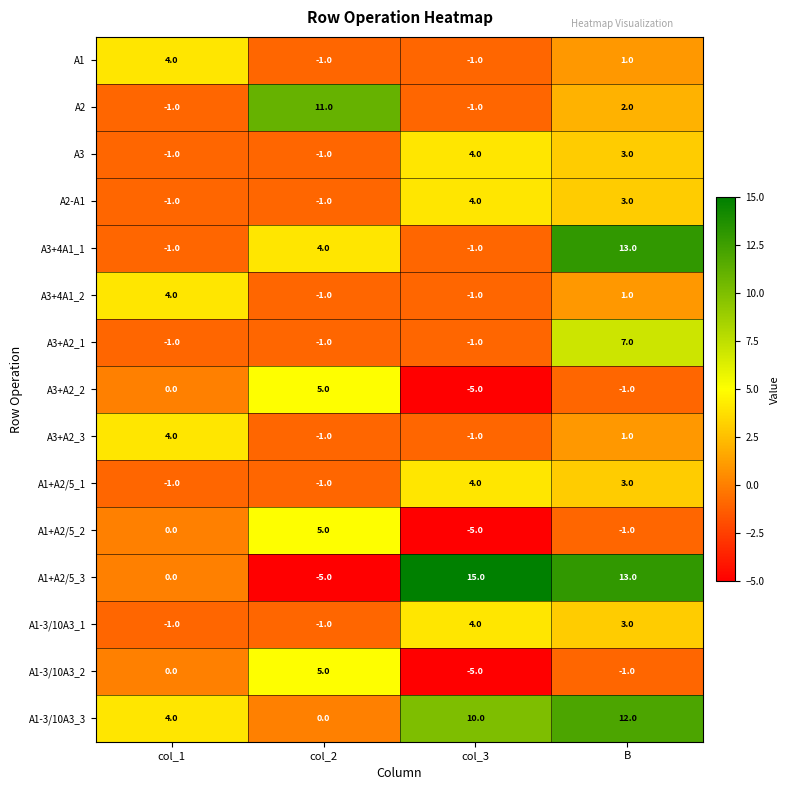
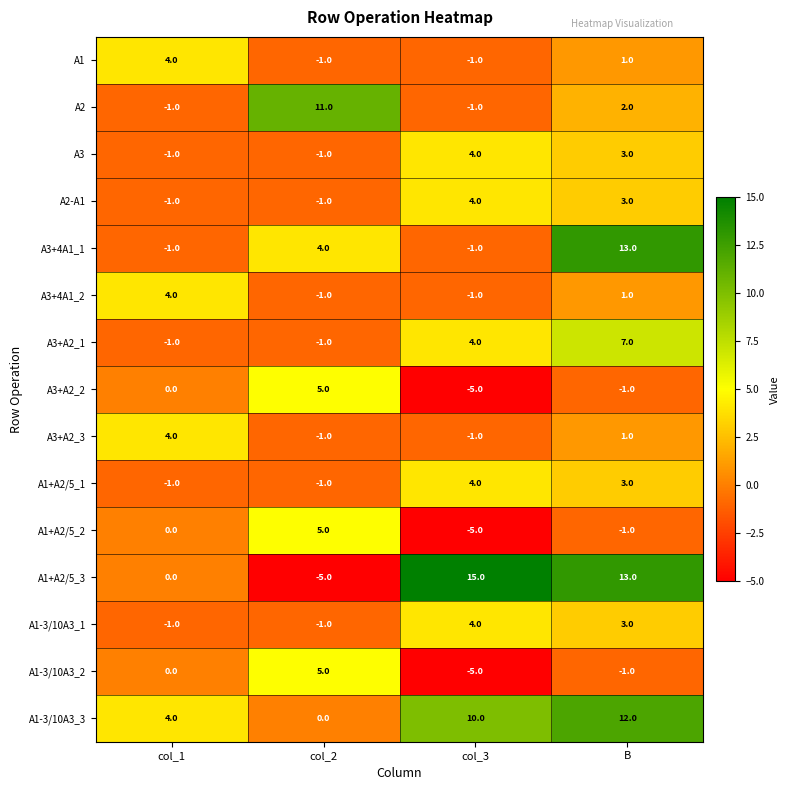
A3+A2_1, col_3: -1.0 -> 4.0
